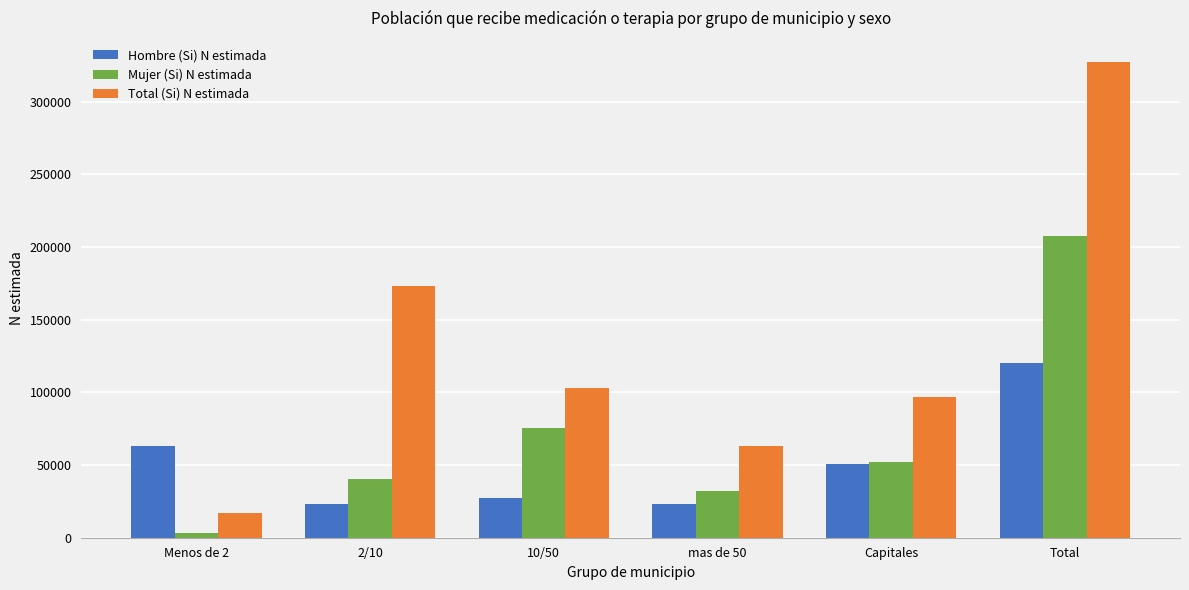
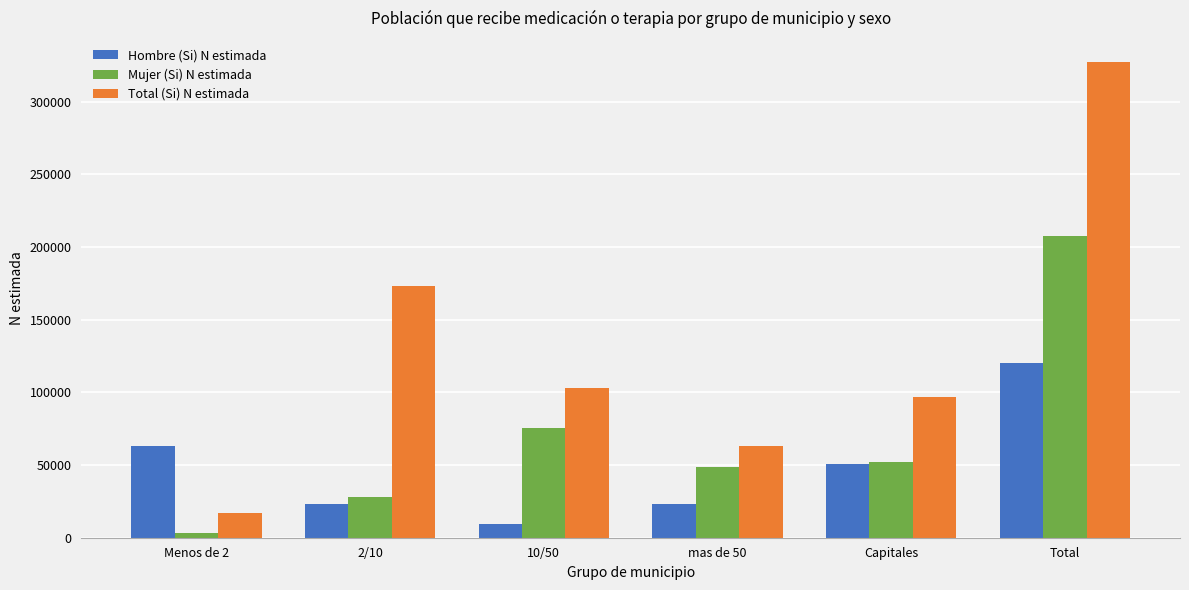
Mujer (Si) N estimada, 2/10: 40000 -> 28000
Hombre (Si) N estimada, 10/50: 27000 -> 9000
Mujer (Si) N estimada, mas de 50: 32000 -> 49000
